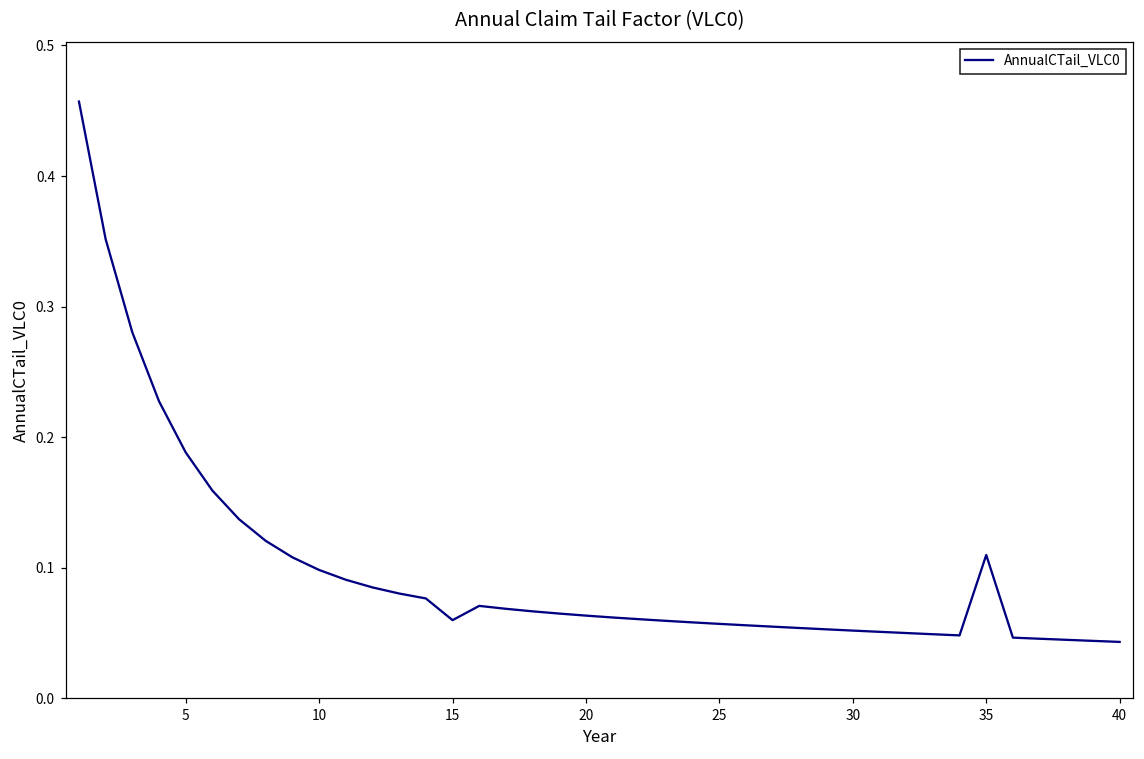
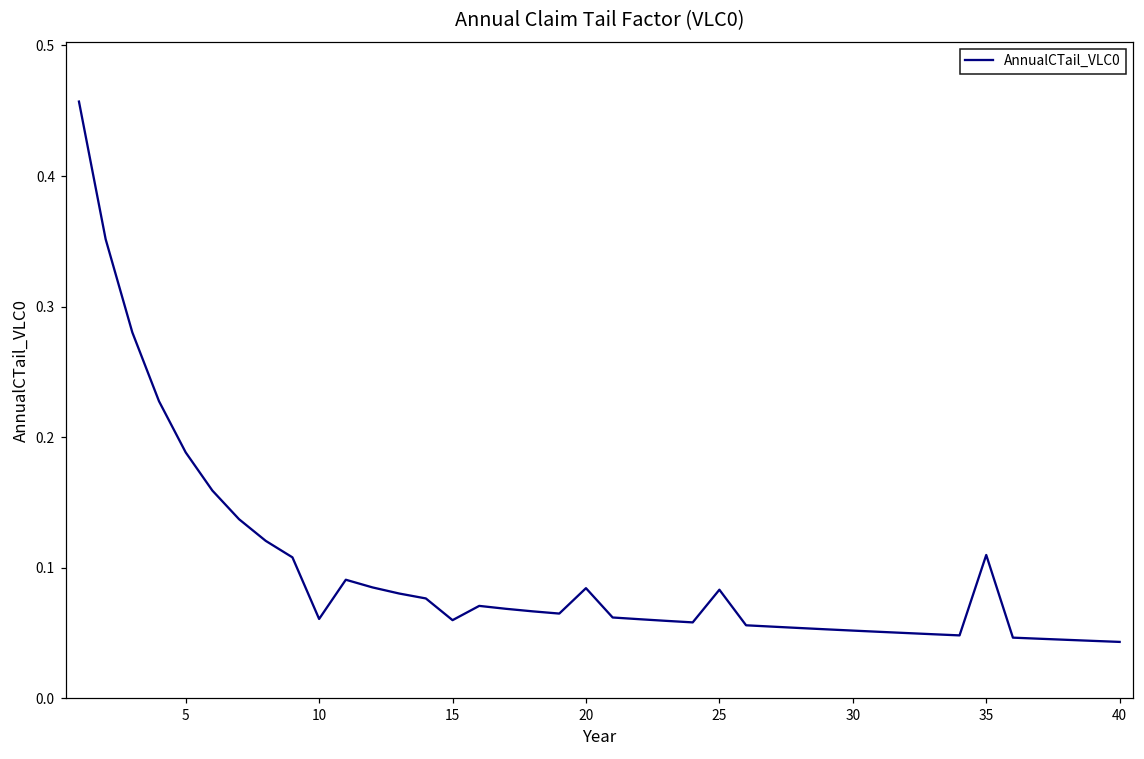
10: 0.098 -> 0.061
20: 0.063 -> 0.084
25: 0.057 -> 0.083
